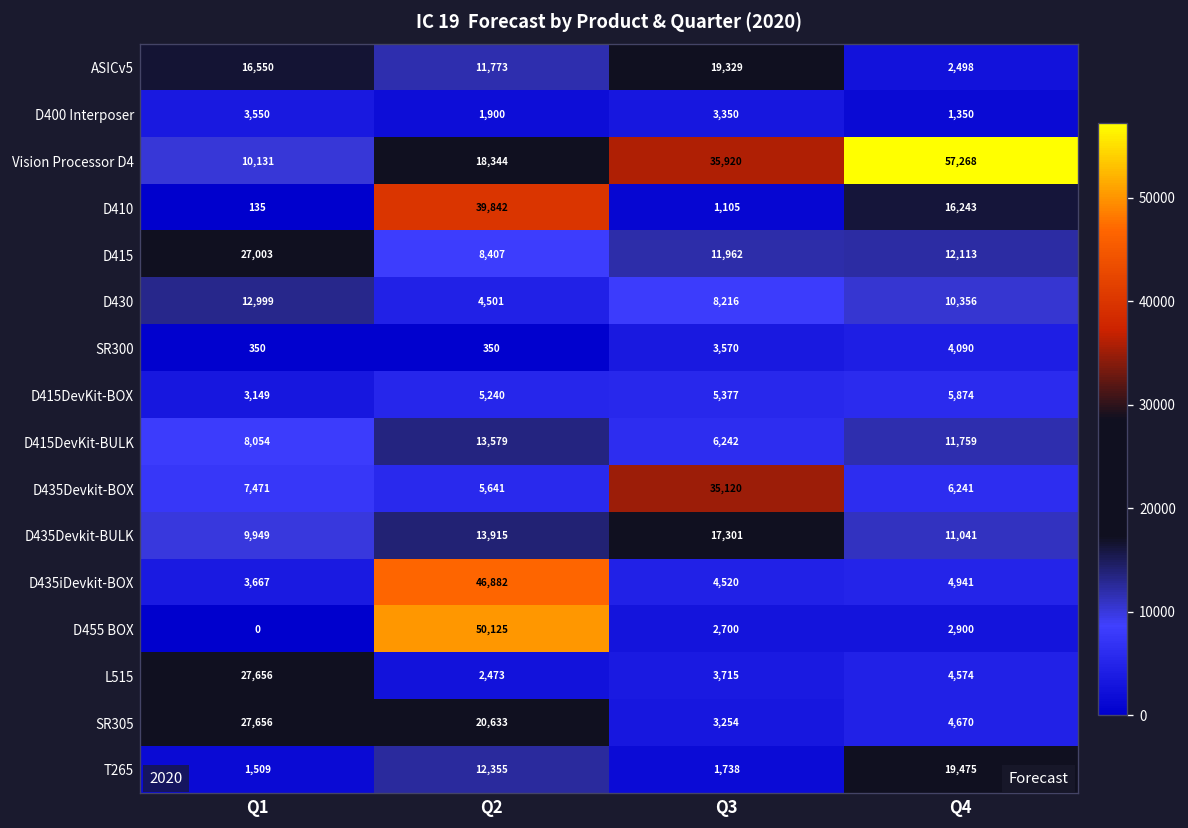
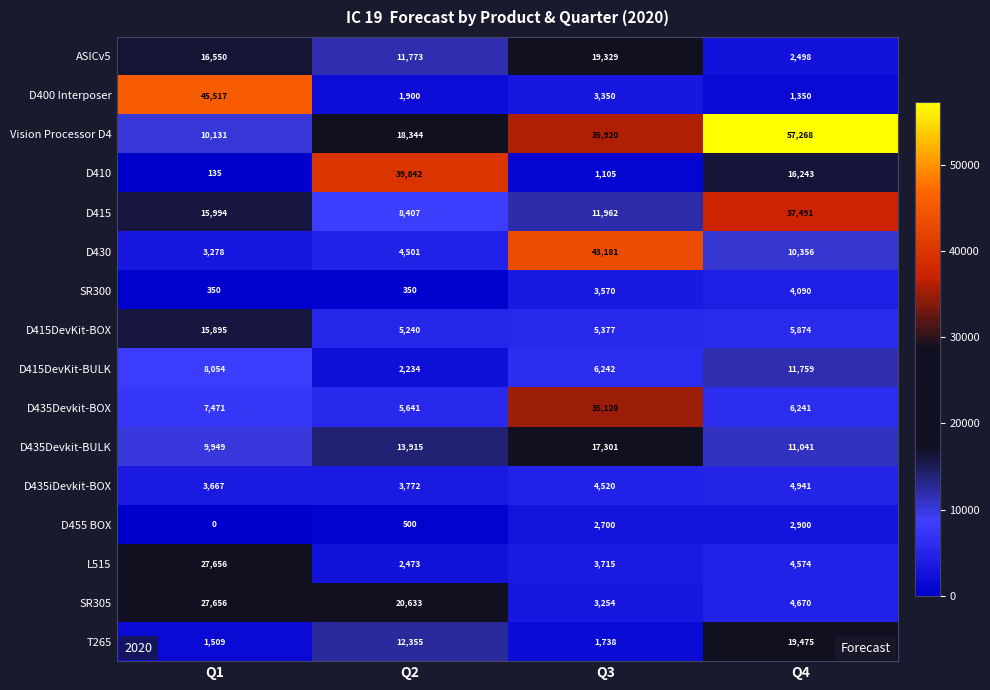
D400 Interposer, Q1: 3,550 -> 45,517
D415, Q1: 27,003 -> 15,994
D415, Q4: 12,113 -> 37,491
D430, Q1: 12,999 -> 3,278
D430, Q3: 8,216 -> 43,181
D415DevKit-BOX, Q1: 3,149 -> 15,895
D415DevKit-BULK, Q2: 13,579 -> 2,234
D435iDevkit-BOX, Q2: 46,882 -> 3,772
D455 BOX, Q2: 50,125 -> 500
